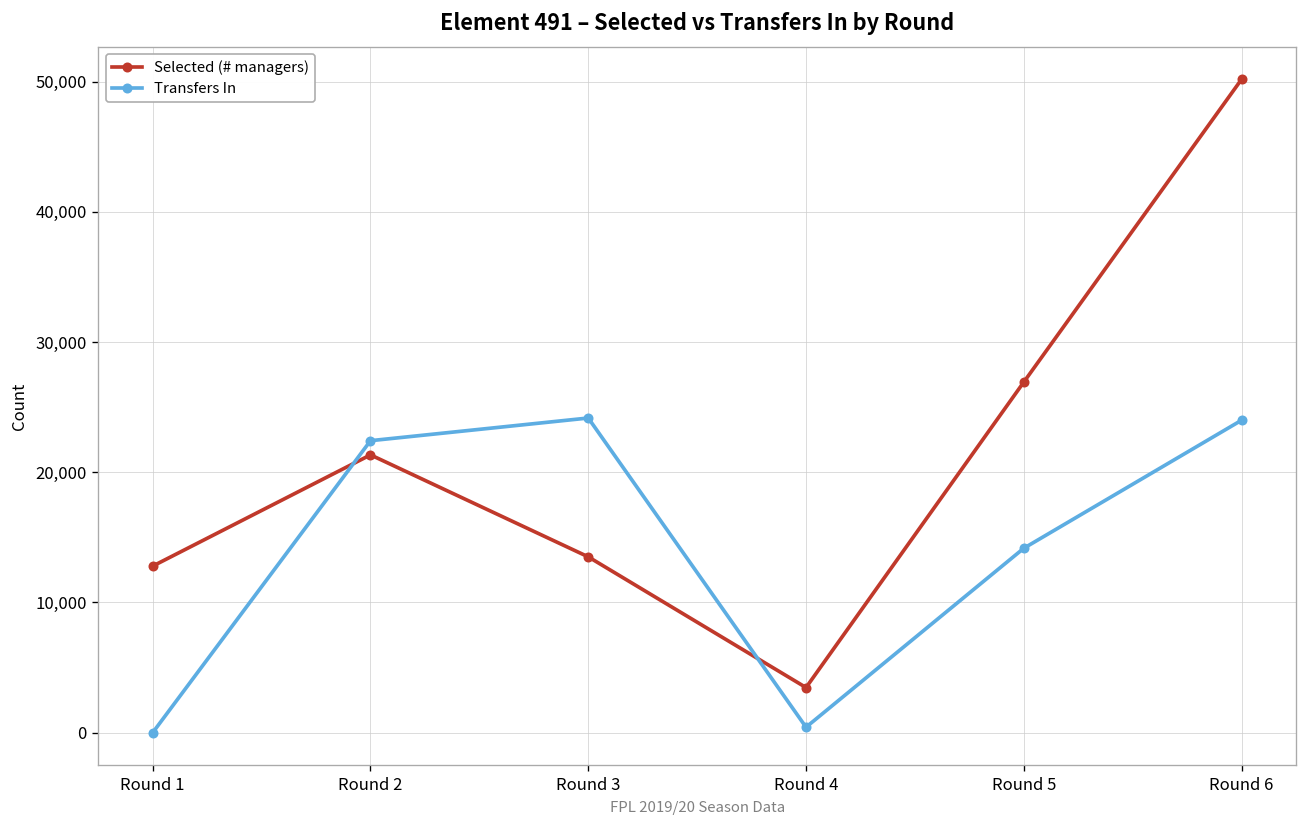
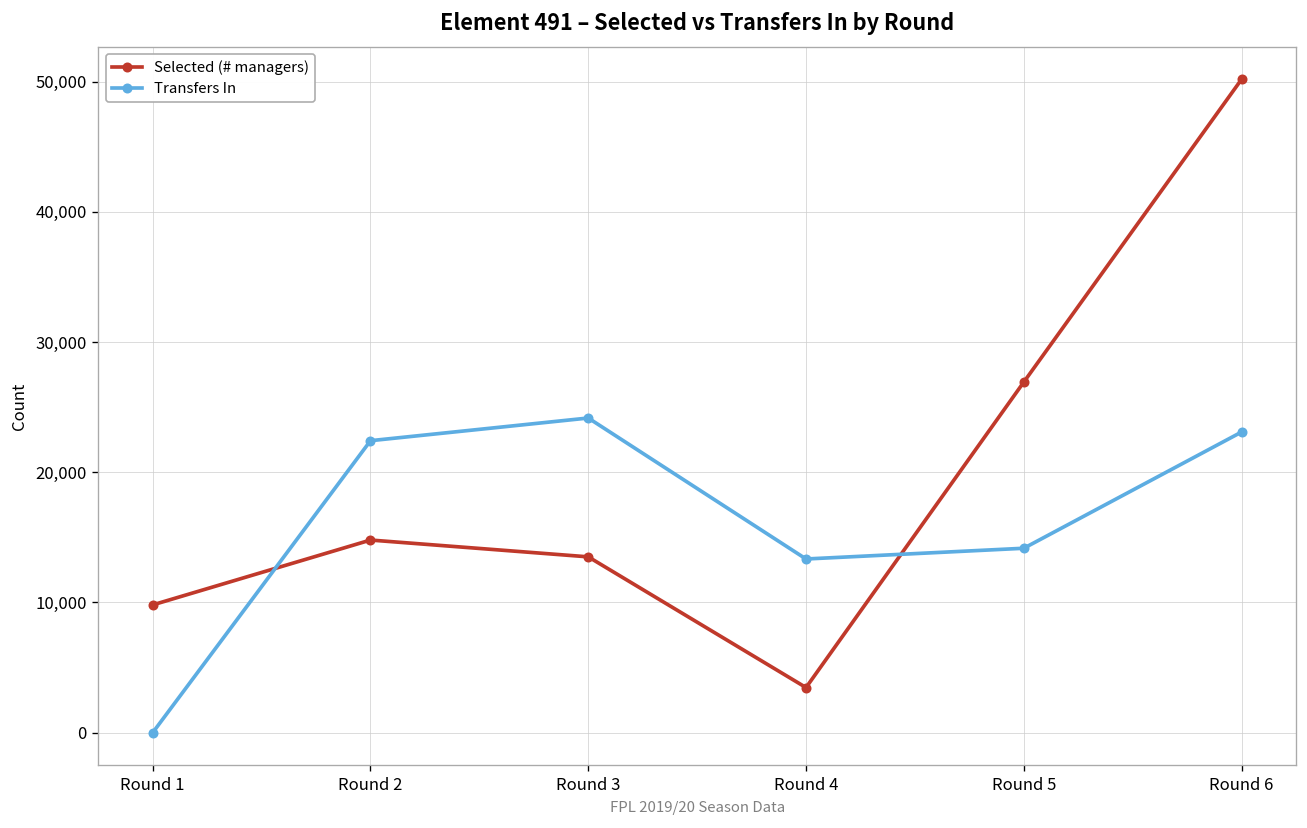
Selected (# managers), Round 1: 12,800 -> 9,800
Selected (# managers), Round 2: 21,300 -> 14,800
Transfers In, Round 4: 400 -> 13,300
Transfers In, Round 6: 24,000 -> 23,100
